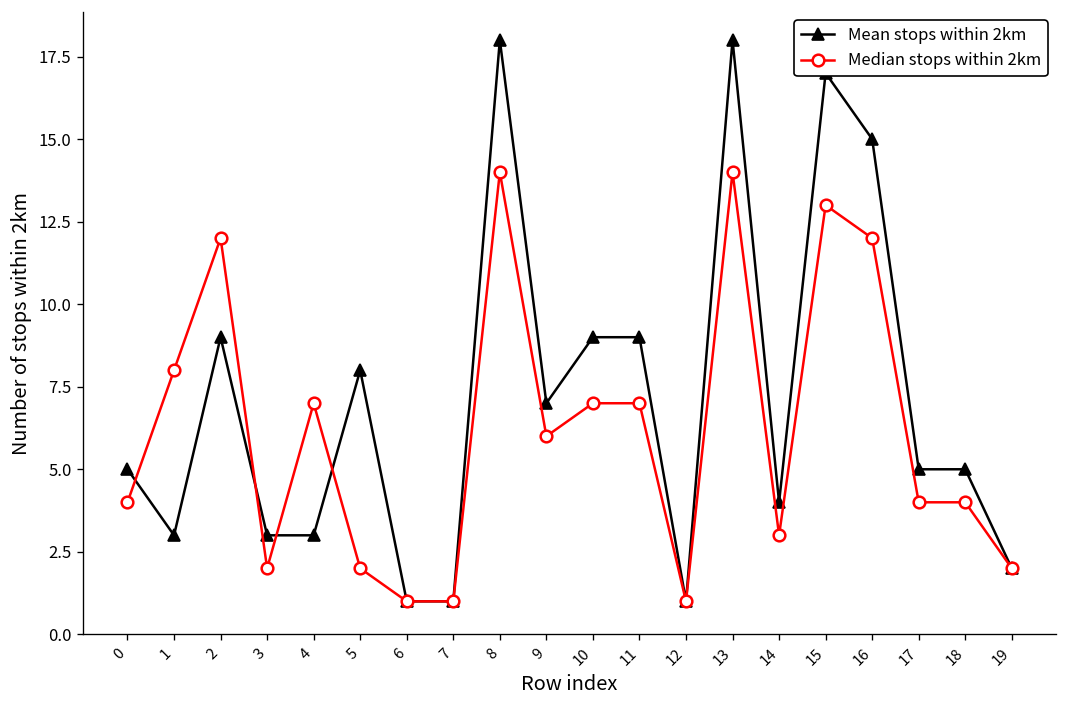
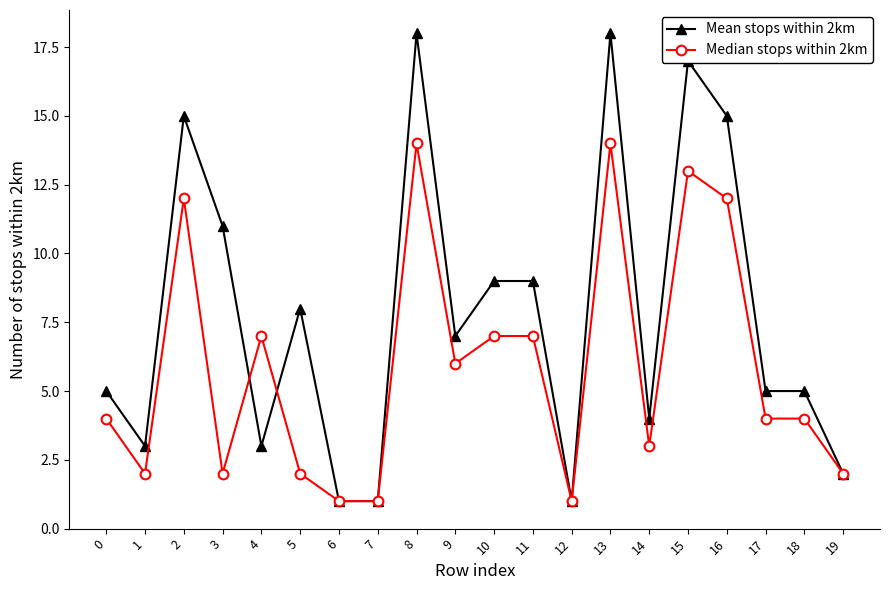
Median stops within 2km, 1: 8 -> 2
Mean stops within 2km, 2: 9 -> 15
Mean stops within 2km, 3: 3 -> 11
